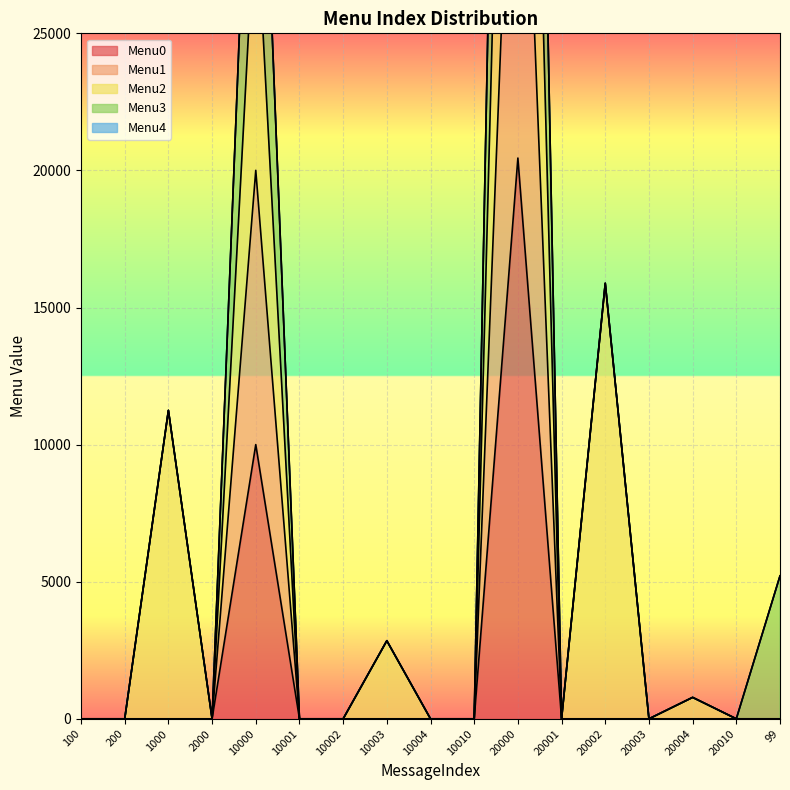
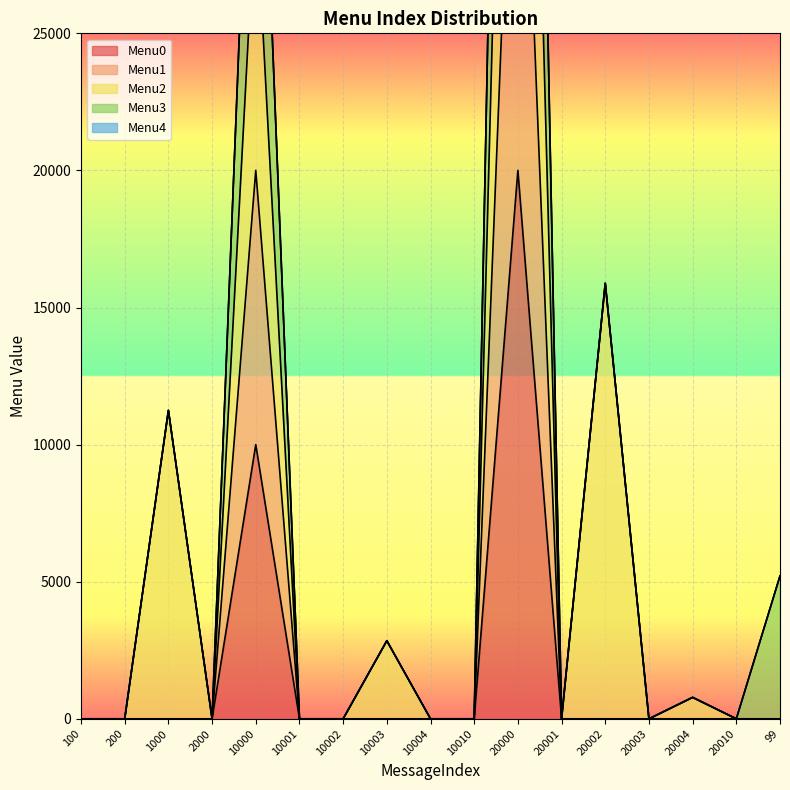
Menu0, 20000: 20500 -> 20000
